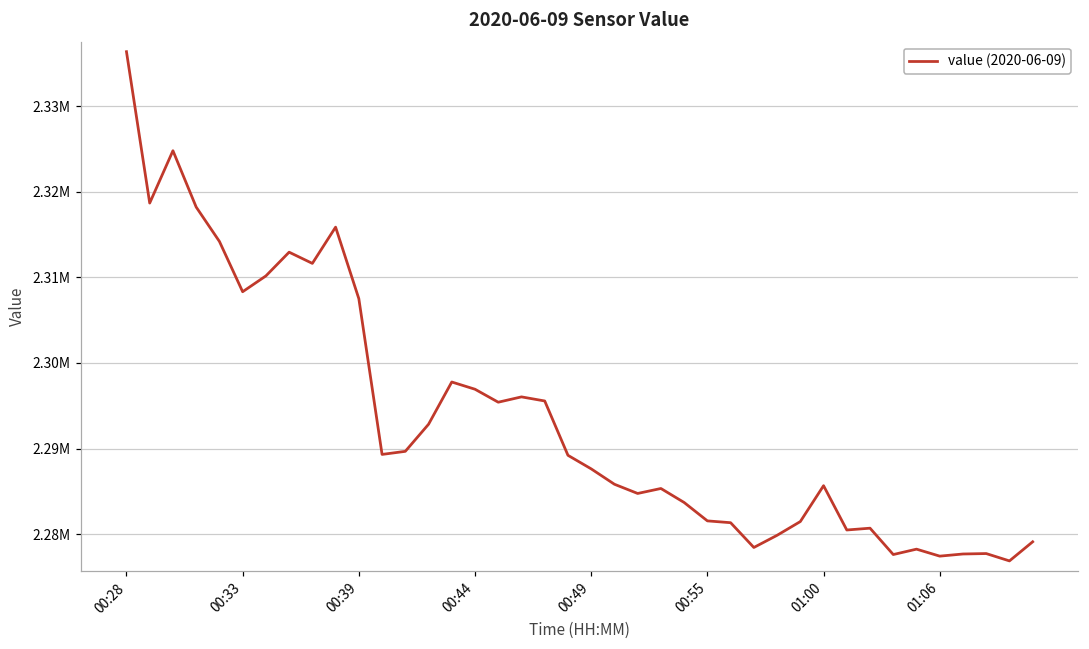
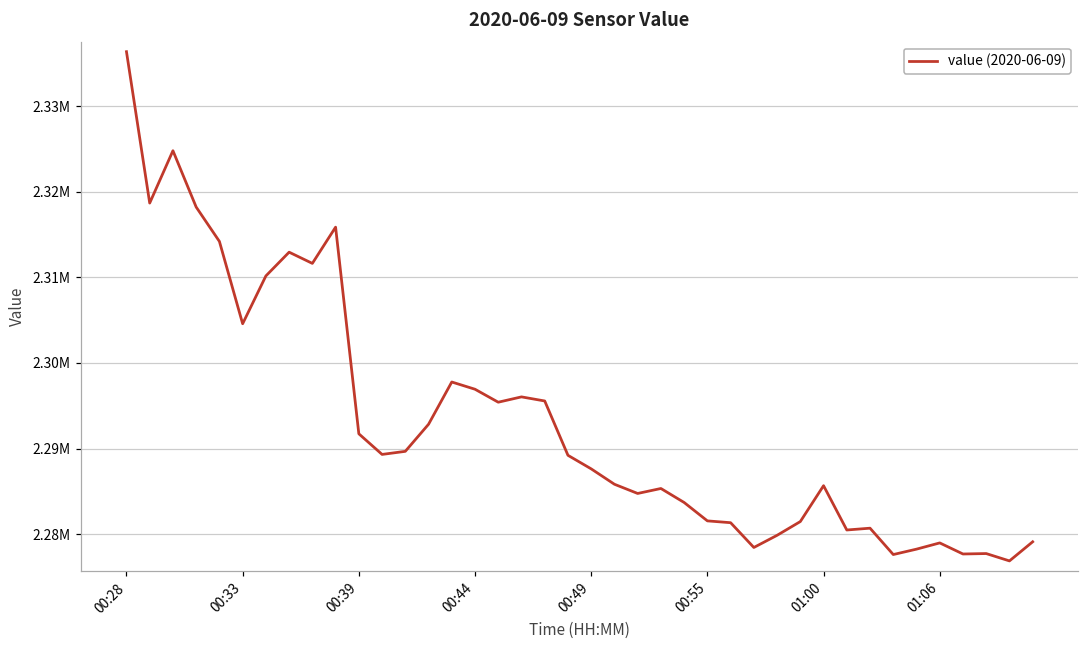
00:33: 2308000 -> 2305000
00:39: 2308000 -> 2292000
01:06: 2277000 -> 2279000
